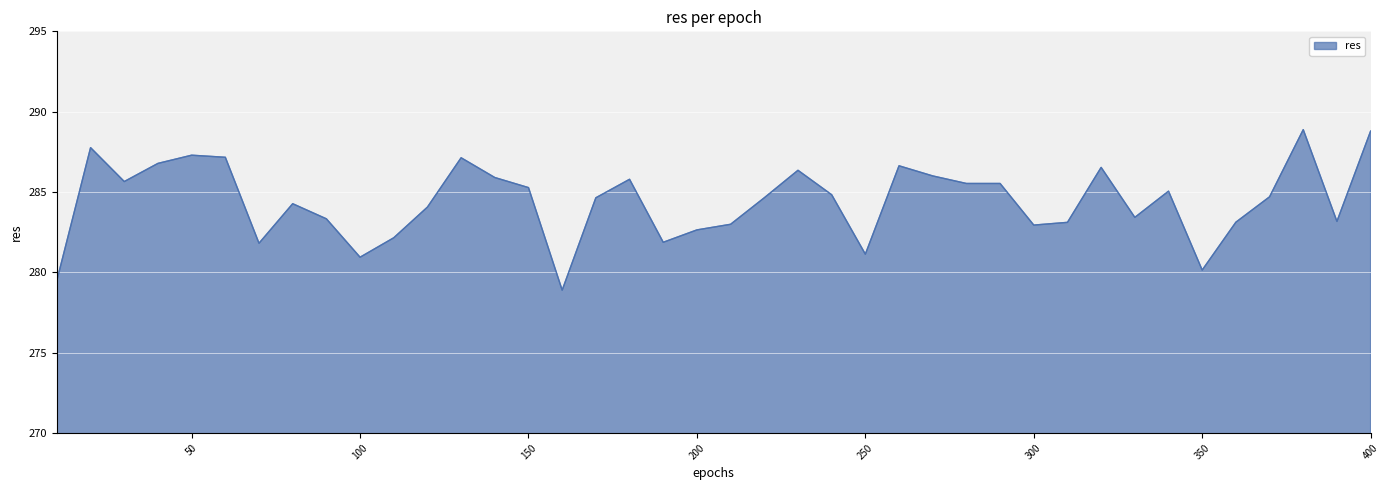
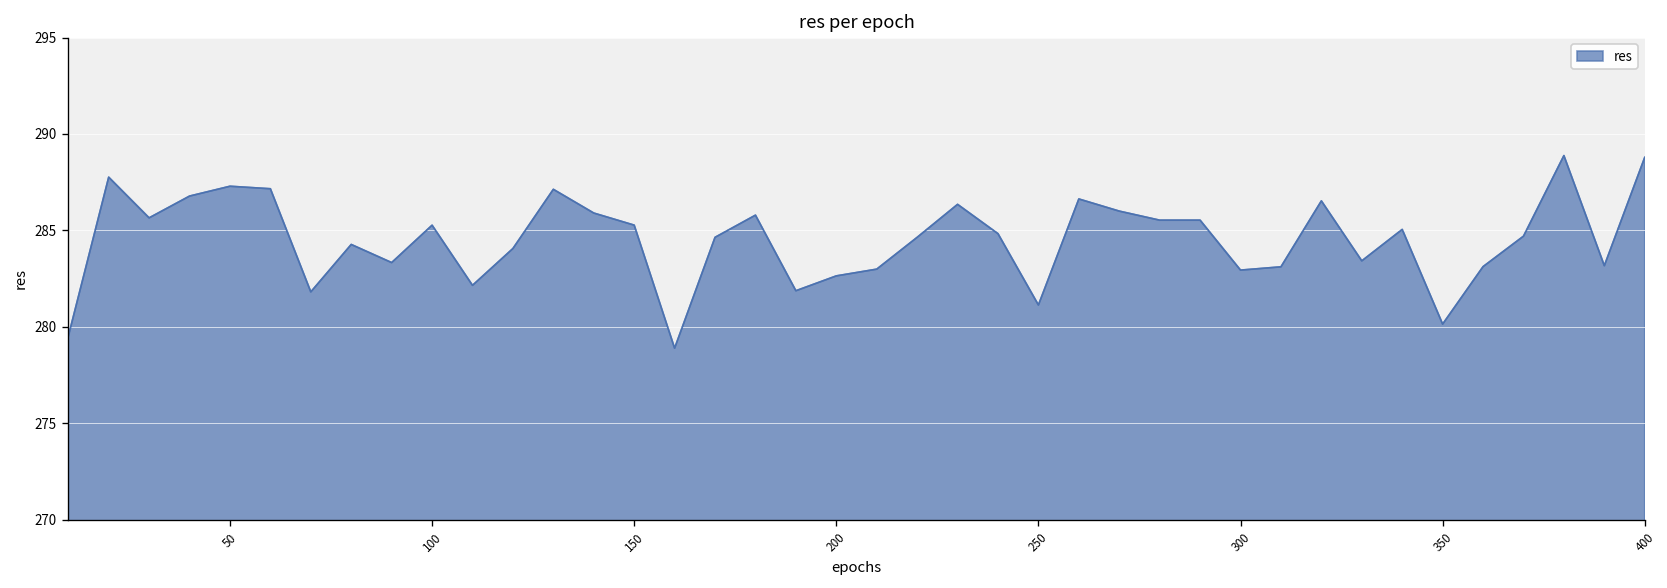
100: 280.9 -> 285.3
